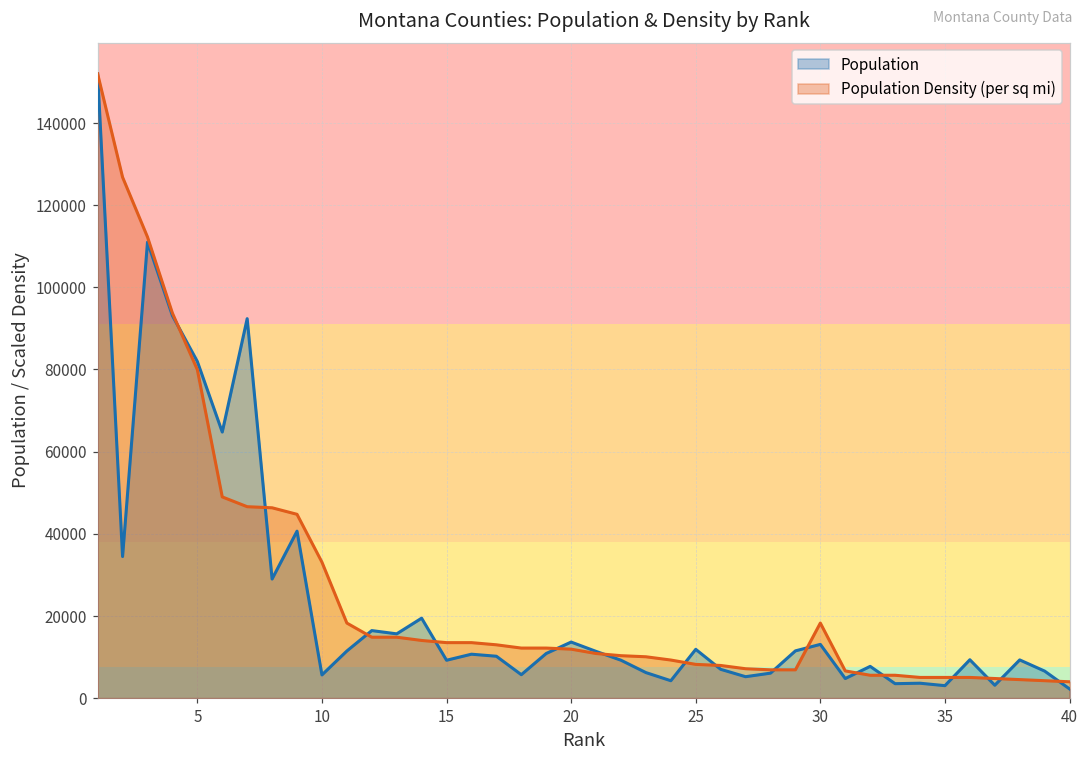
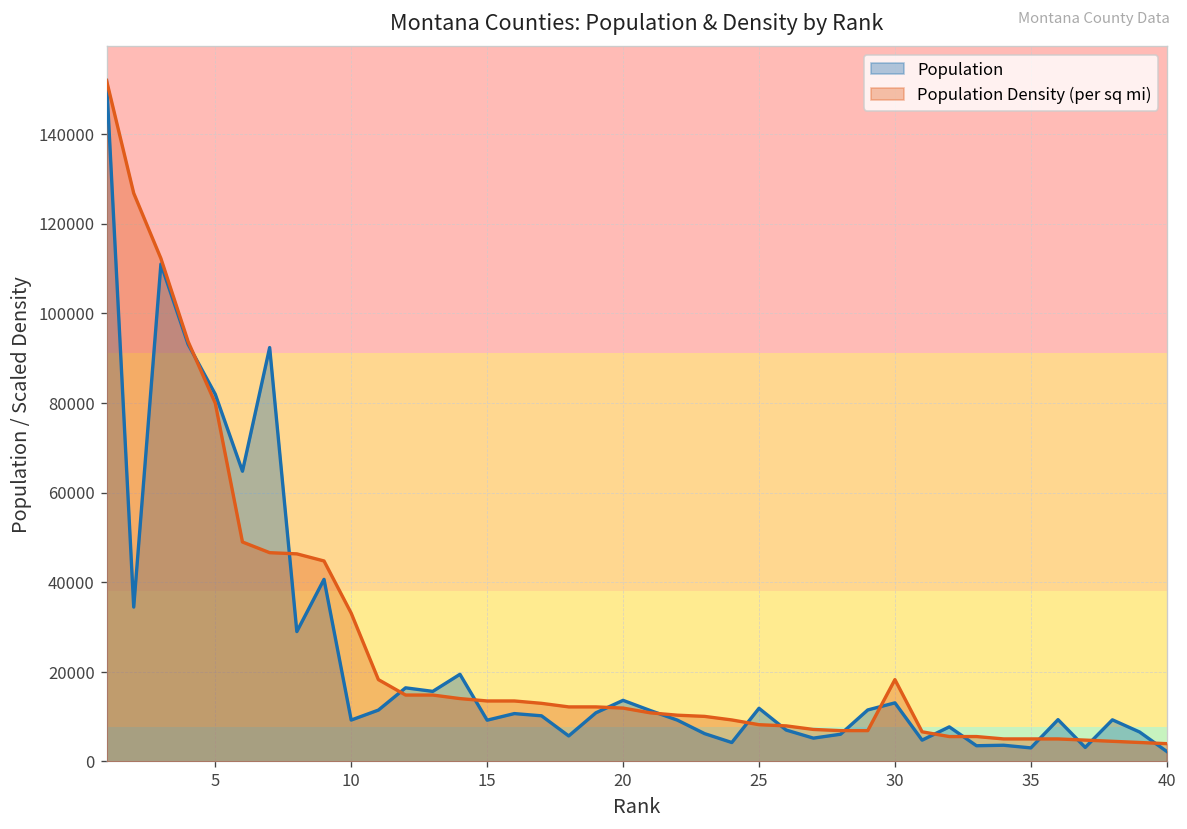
Population, 10: 6000 -> 9000
